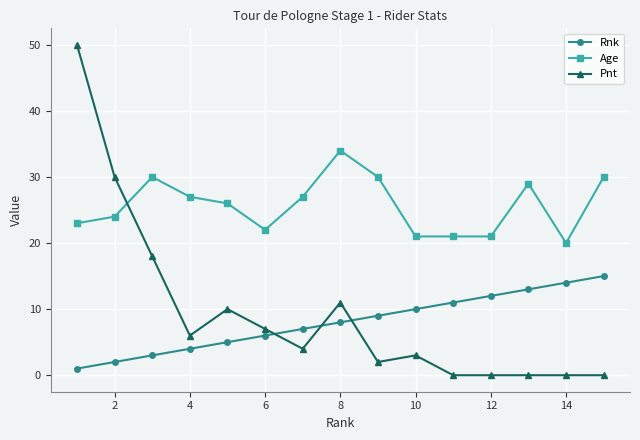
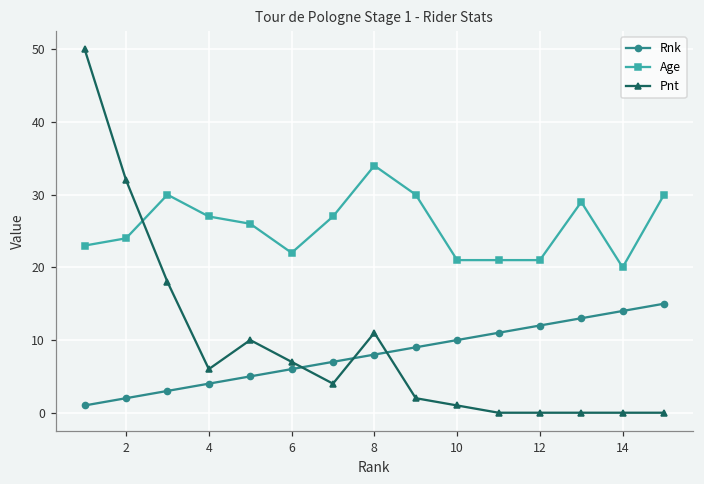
Pnt, 2: 30 -> 32
Pnt, 10: 3 -> 1
